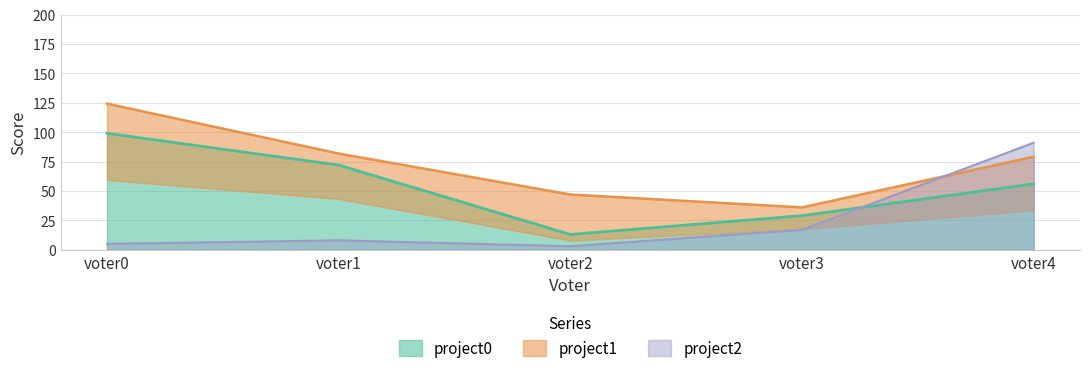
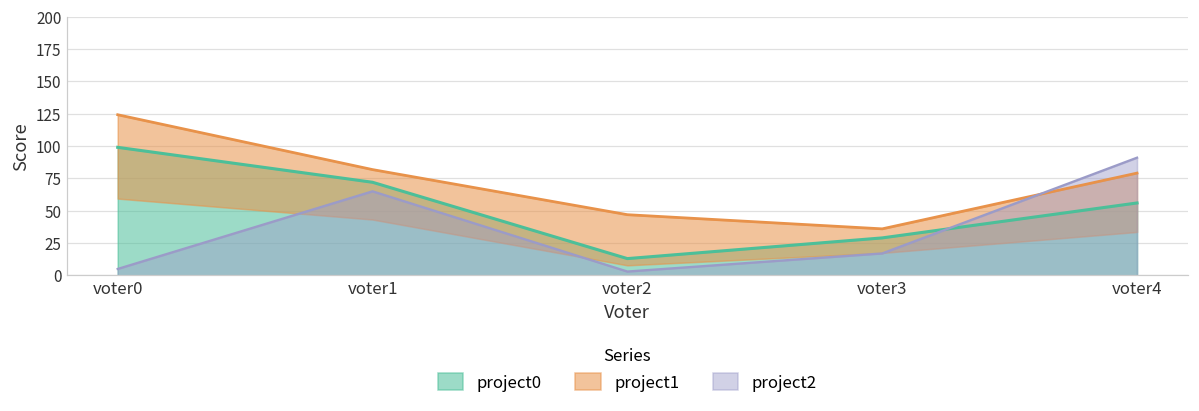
project2, voter1: 8 -> 65
